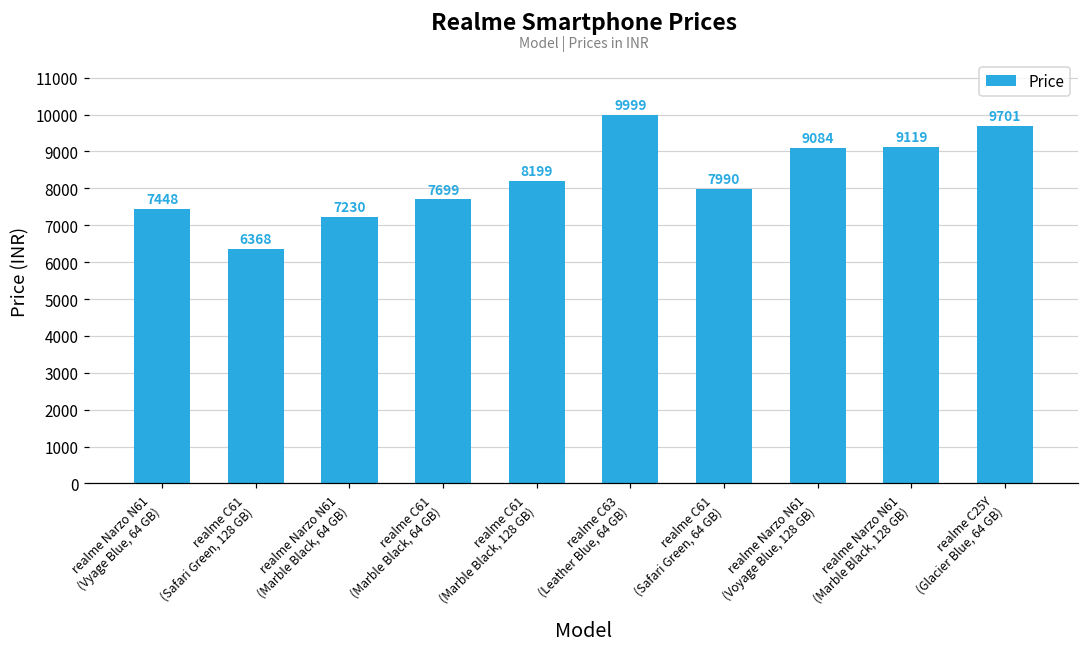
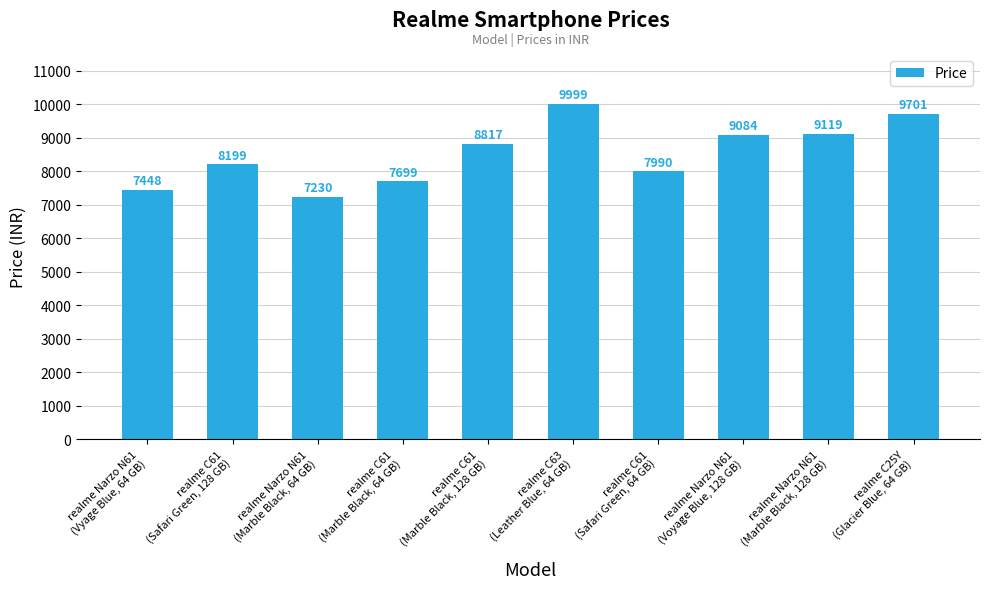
realme C61 (Safari Green, 128 GB): 6368 -> 8199
realme C61 (Marble Black, 128 GB): 8199 -> 8817
